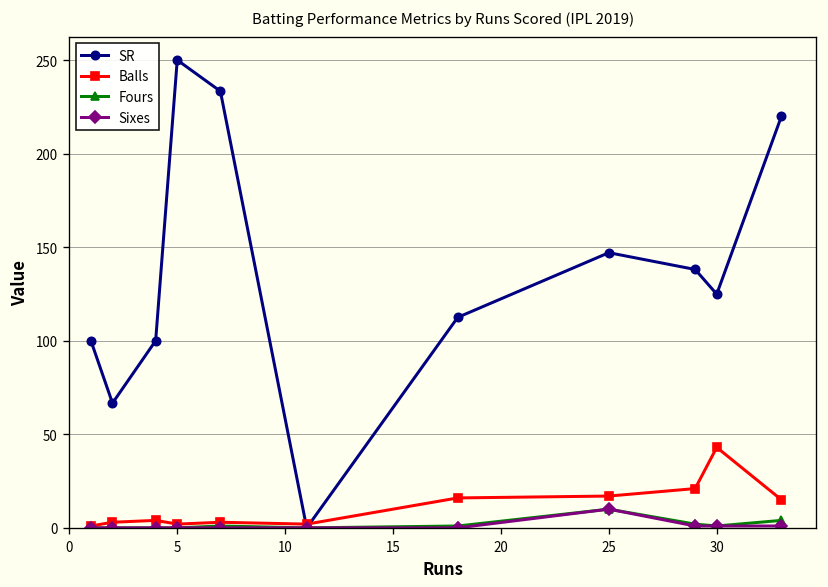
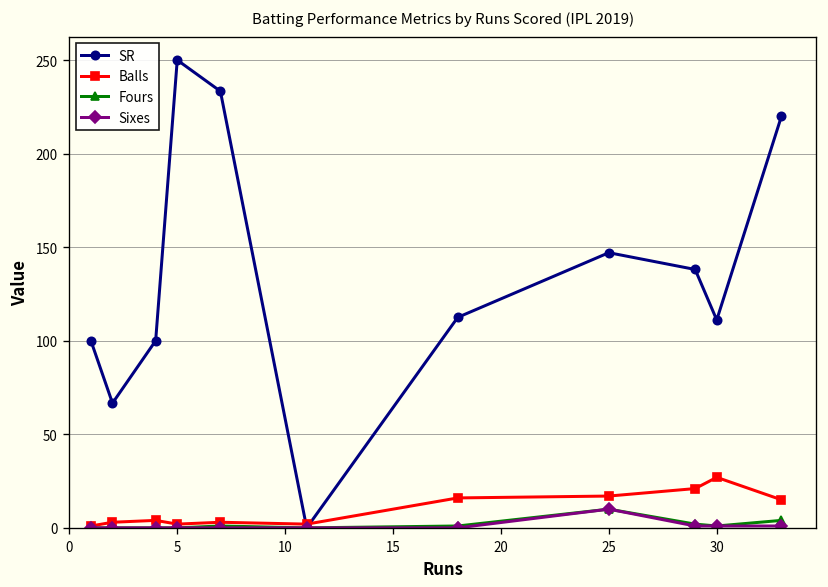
SR, 30: 125 -> 111
Balls, 30: 43 -> 27
